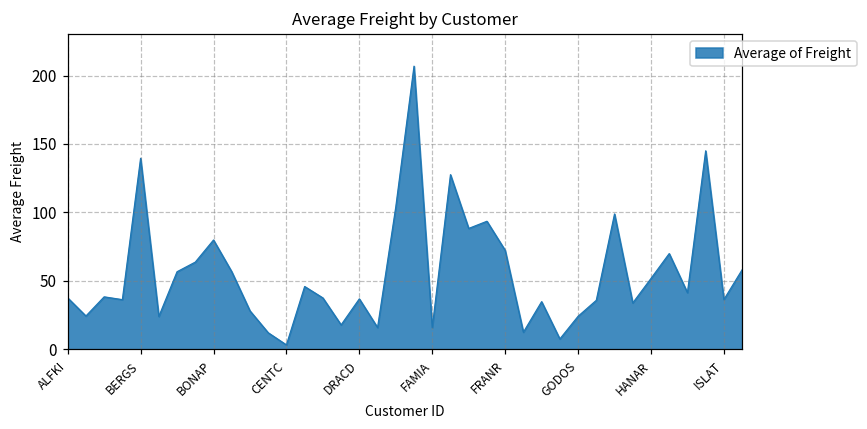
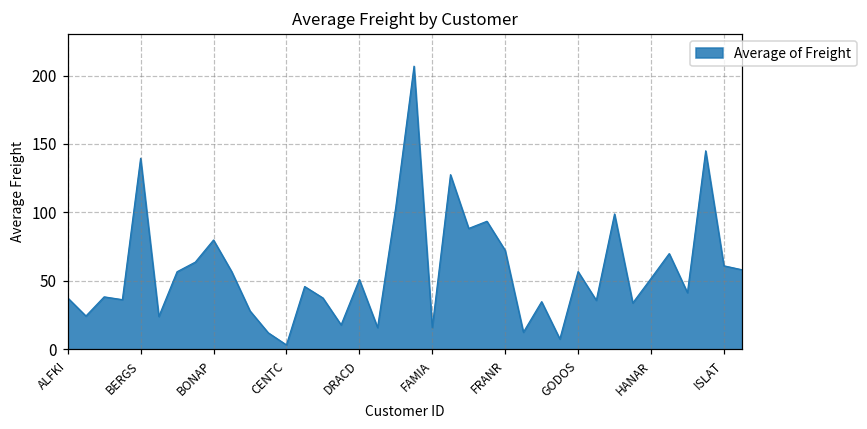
DRACD: 37 -> 51
GODOS: 24 -> 57
ISLAT: 36 -> 61
